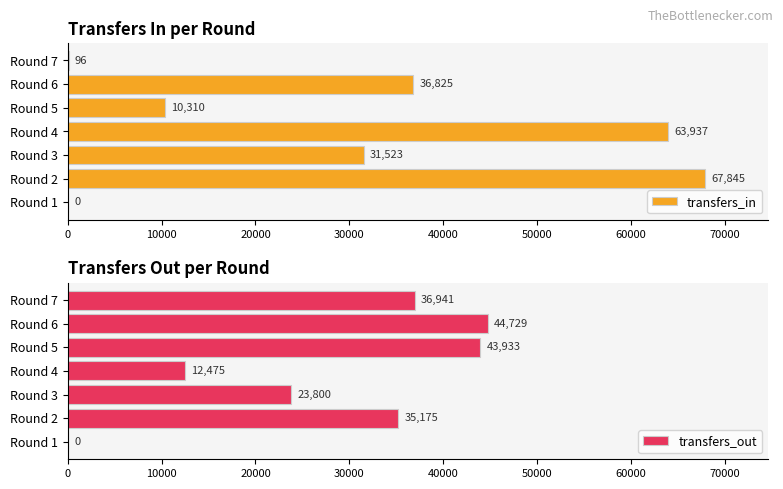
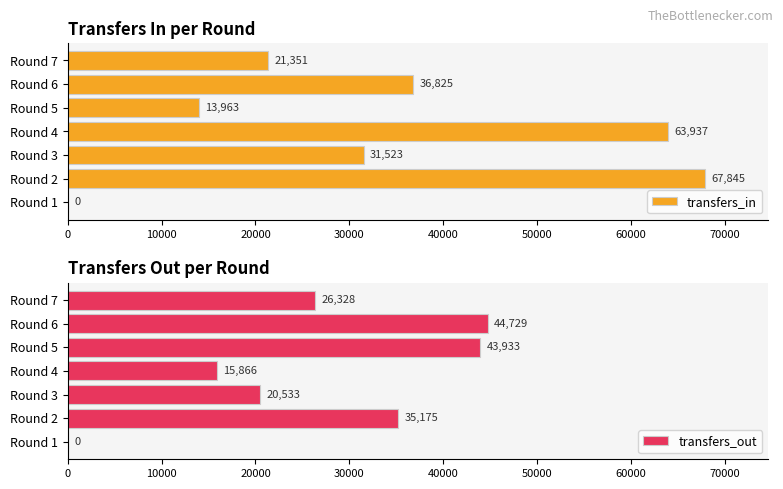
Transfers In per Round, Round 7: 96 -> 21,351
Transfers In per Round, Round 5: 10,310 -> 13,963
Transfers Out per Round, Round 7: 36,941 -> 26,328
Transfers Out per Round, Round 4: 12,475 -> 15,866
Transfers Out per Round, Round 3: 23,800 -> 20,533
